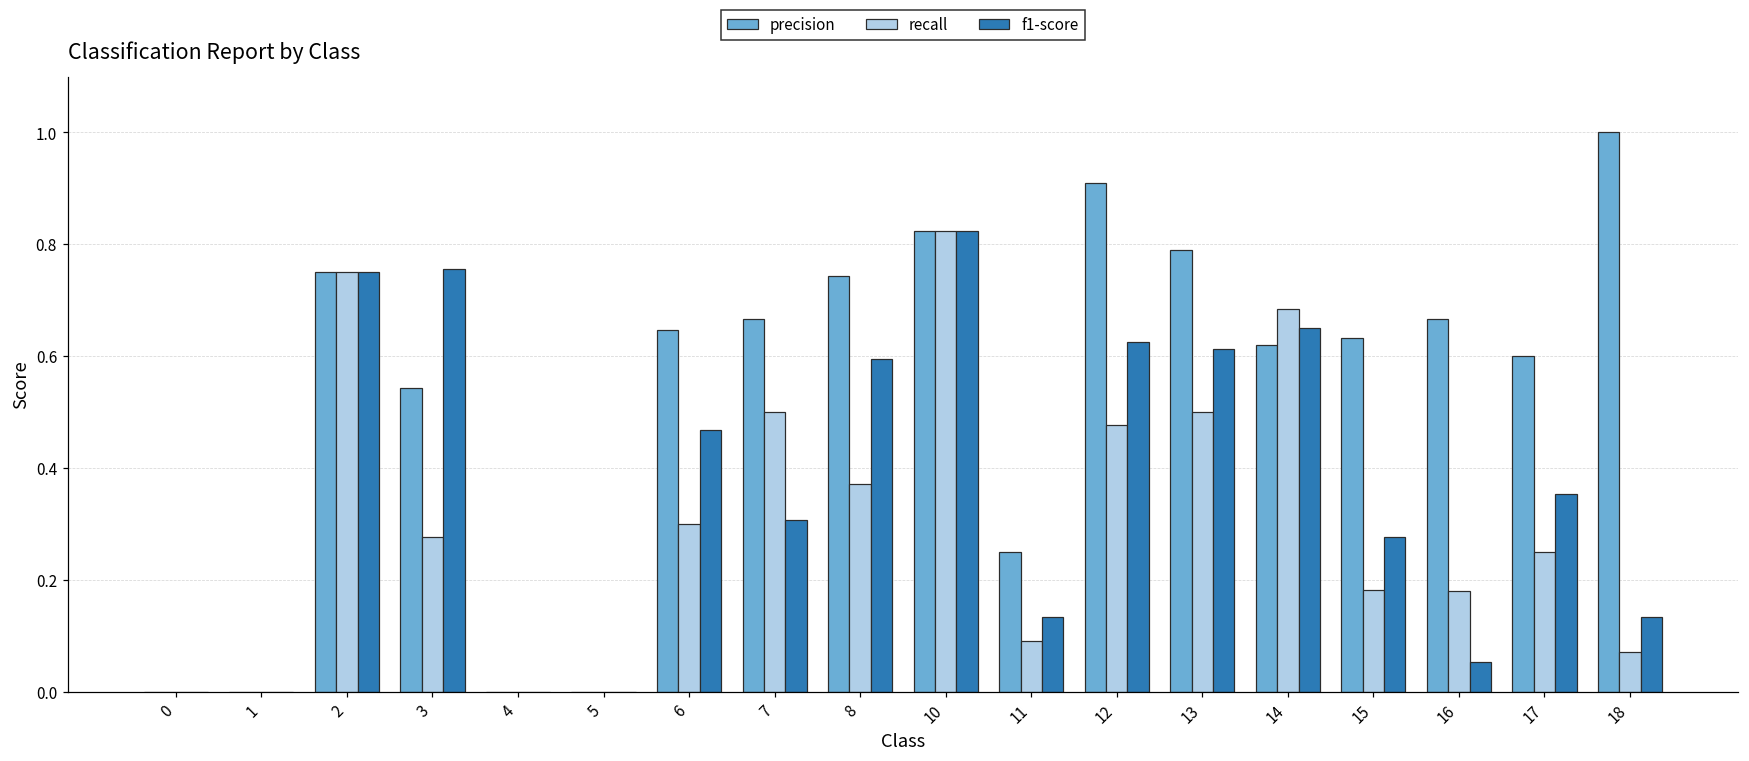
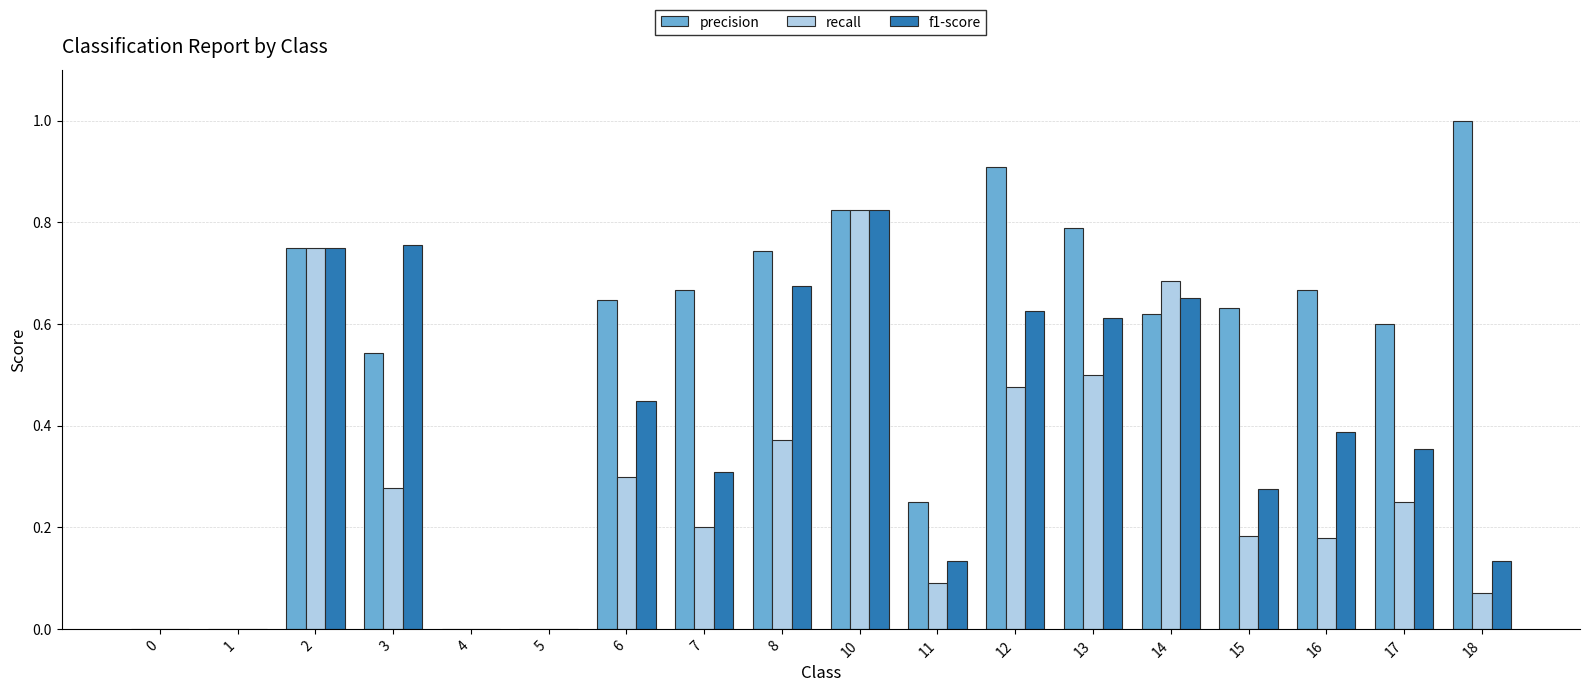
f1-score, 6: 0.47 -> 0.45
recall, 7: 0.5 -> 0.2
f1-score, 8: 0.59 -> 0.68
f1-score, 16: 0.05 -> 0.39
